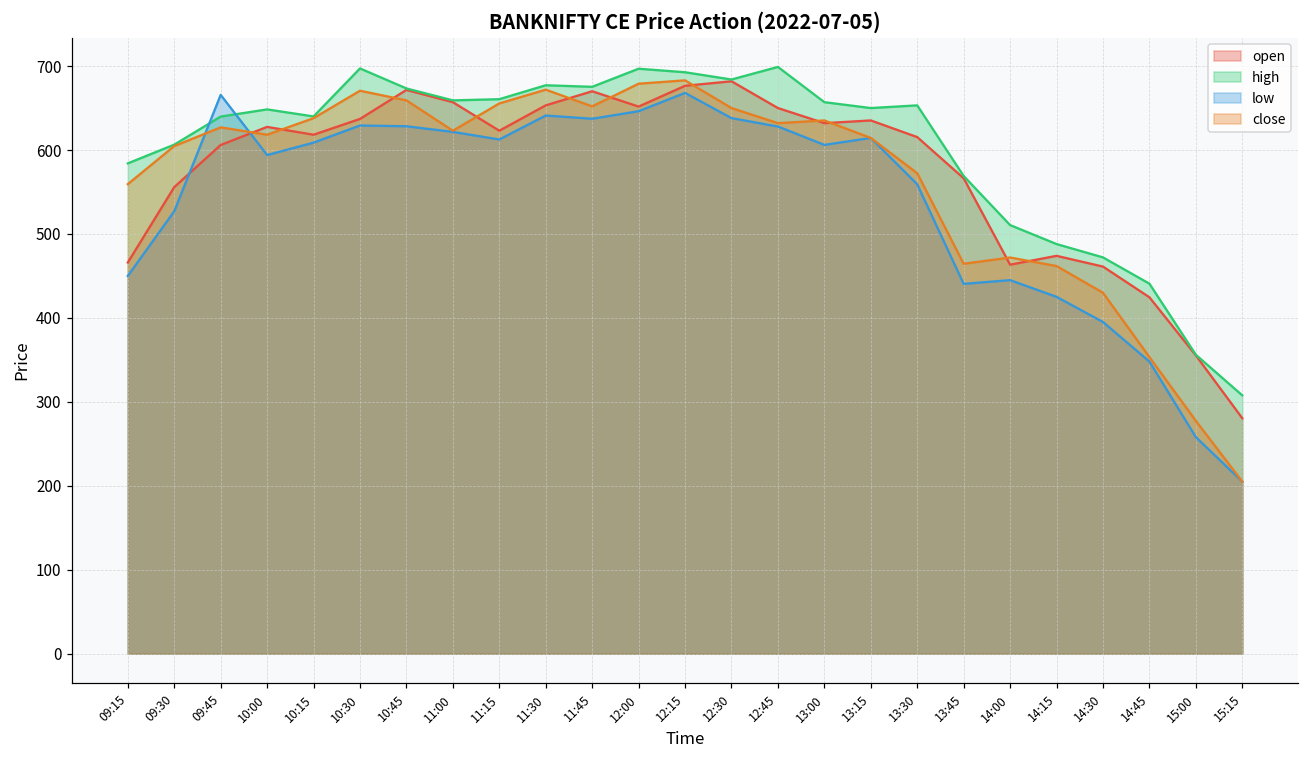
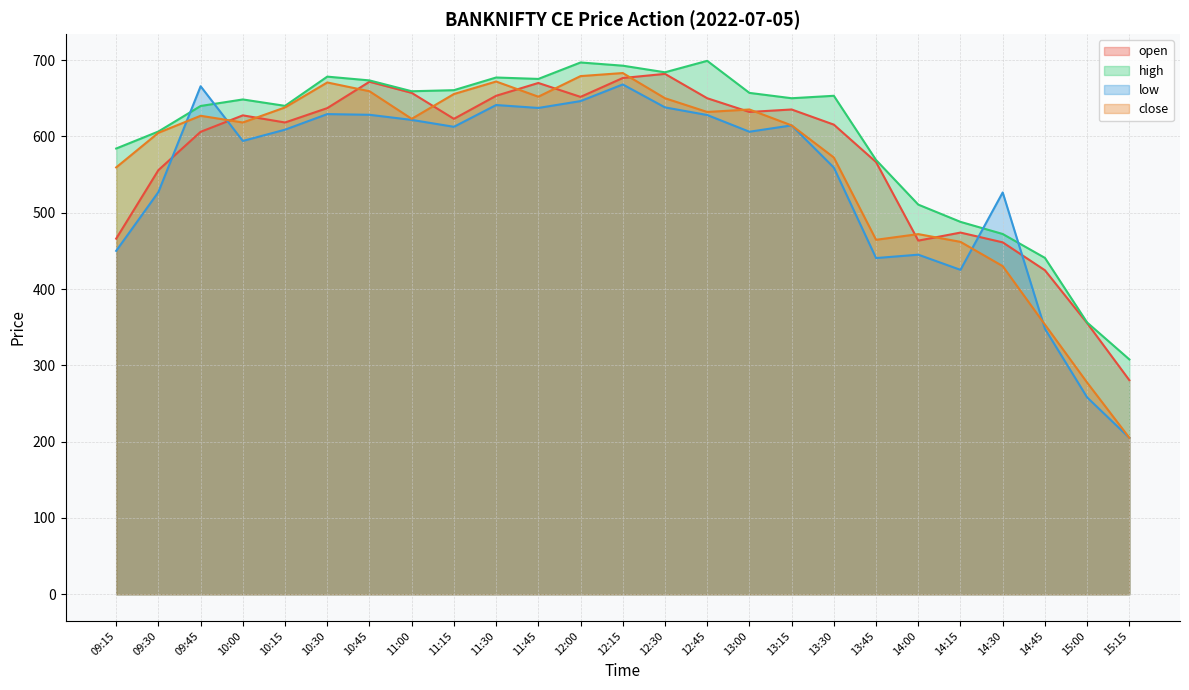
high, 10:30: 700 -> 680
low, 14:30: 400 -> 530
